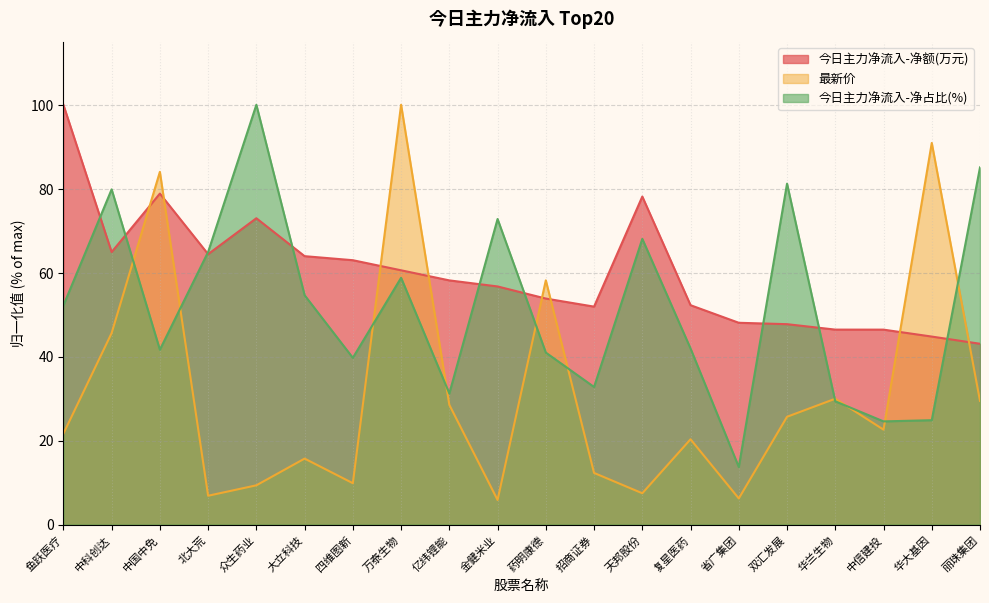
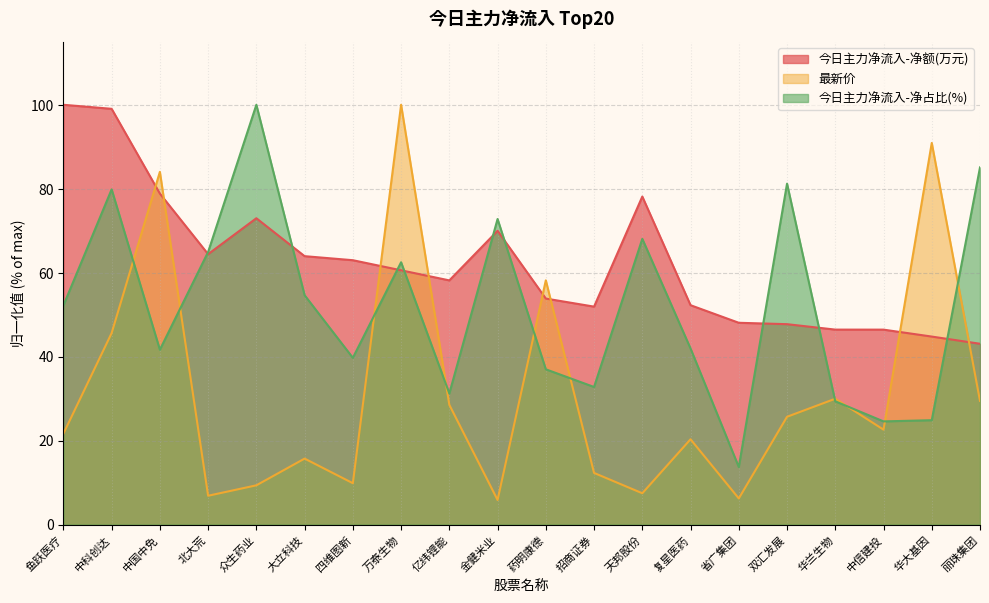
今日主力净流入-净额(万元), 中科创达: 65 -> 99
今日主力净流入-净占比(%), 万泰生物: 59 -> 62
今日主力净流入-净额(万元), 金健米业: 57 -> 70
今日主力净流入-净占比(%), 药明康德: 41 -> 37
